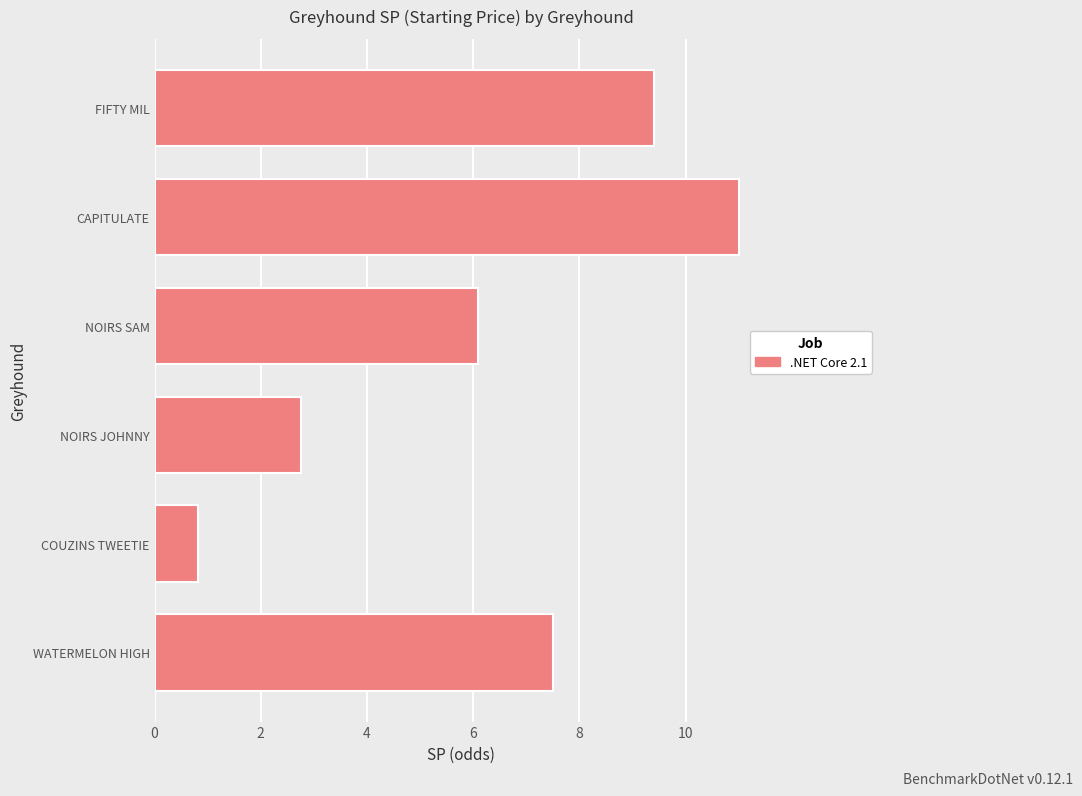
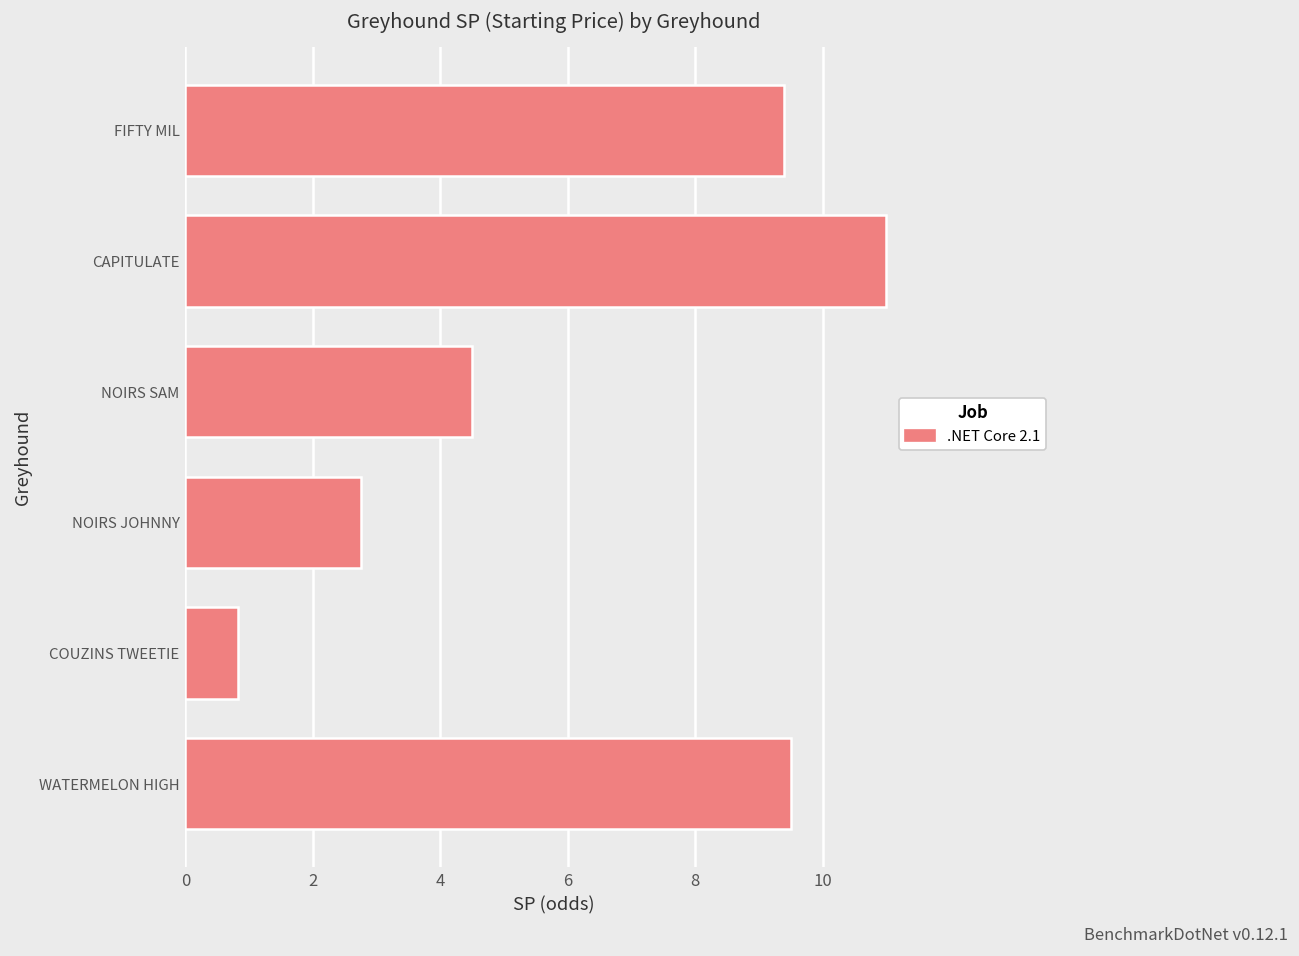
NOIRS SAM: 6.1 -> 4.5
WATERMELON HIGH: 7.5 -> 9.5
